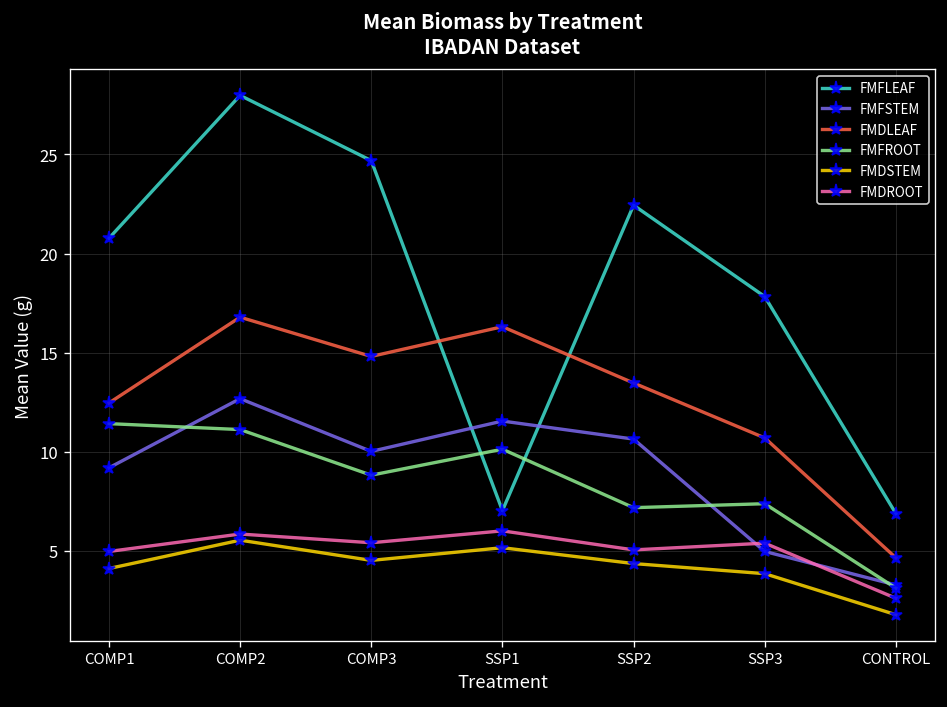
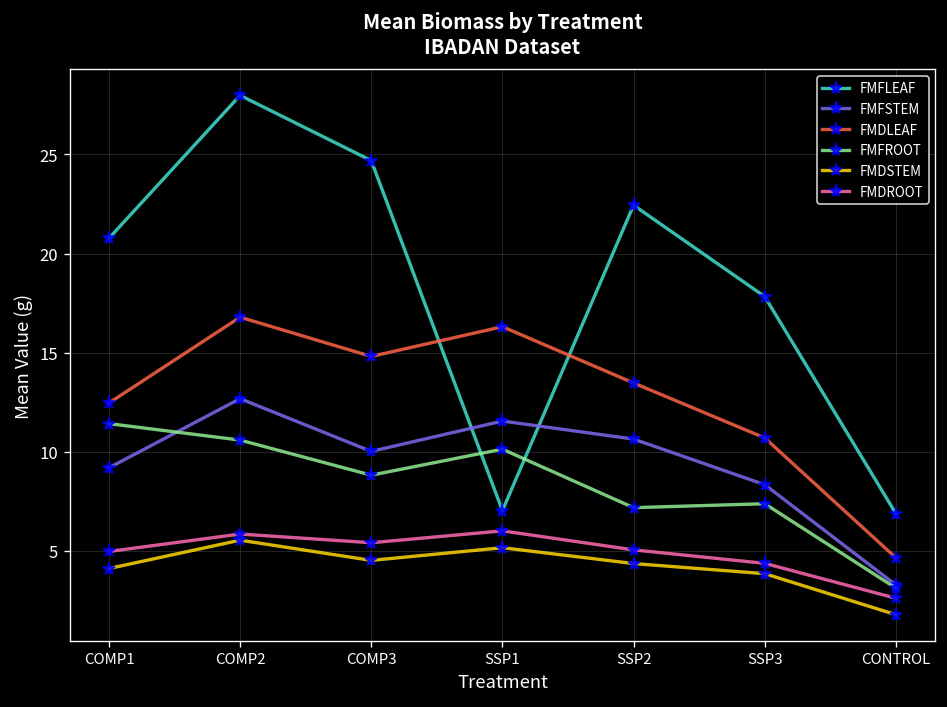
FMFROOT, COMP2: 11.1 -> 10.6
FMFSTEM, SSP3: 5.0 -> 8.3
FMDROOT, SSP3: 5.4 -> 4.4
